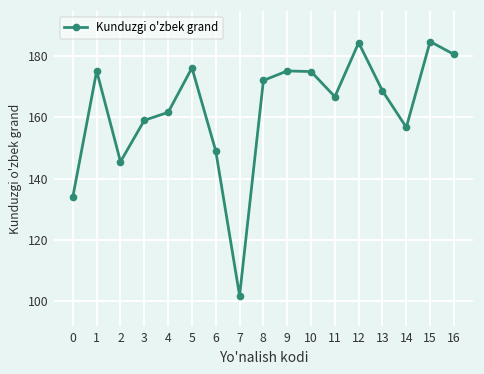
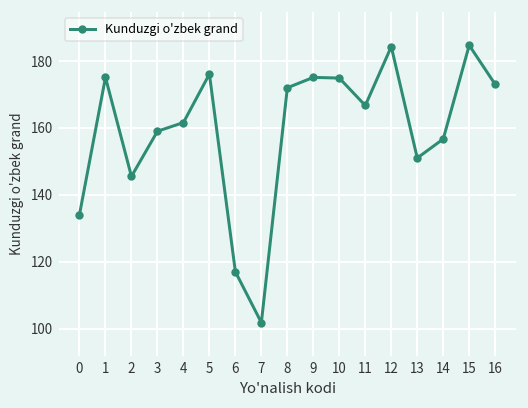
6: 149 -> 117
13: 169 -> 151
16: 181 -> 173
